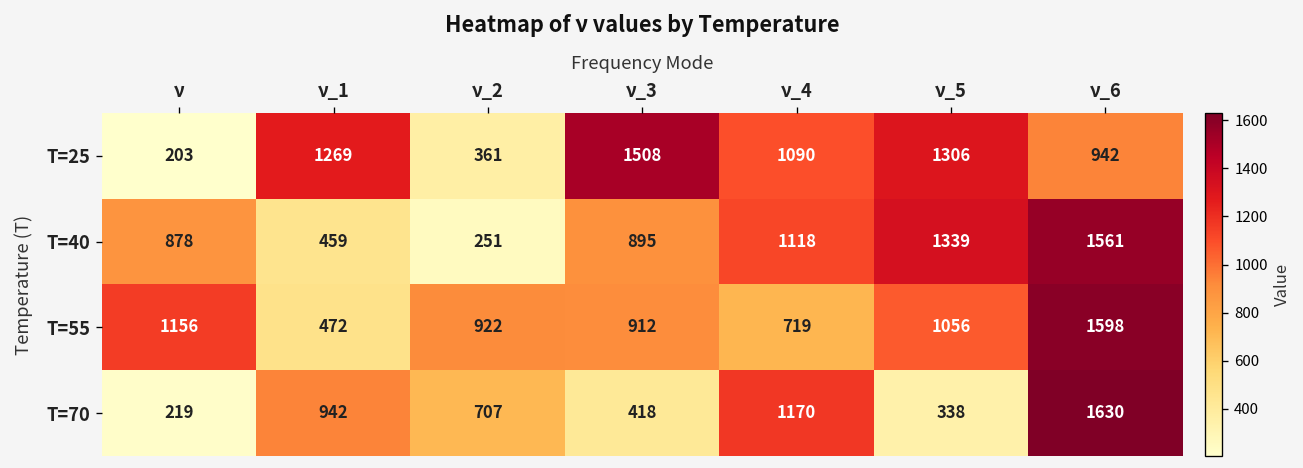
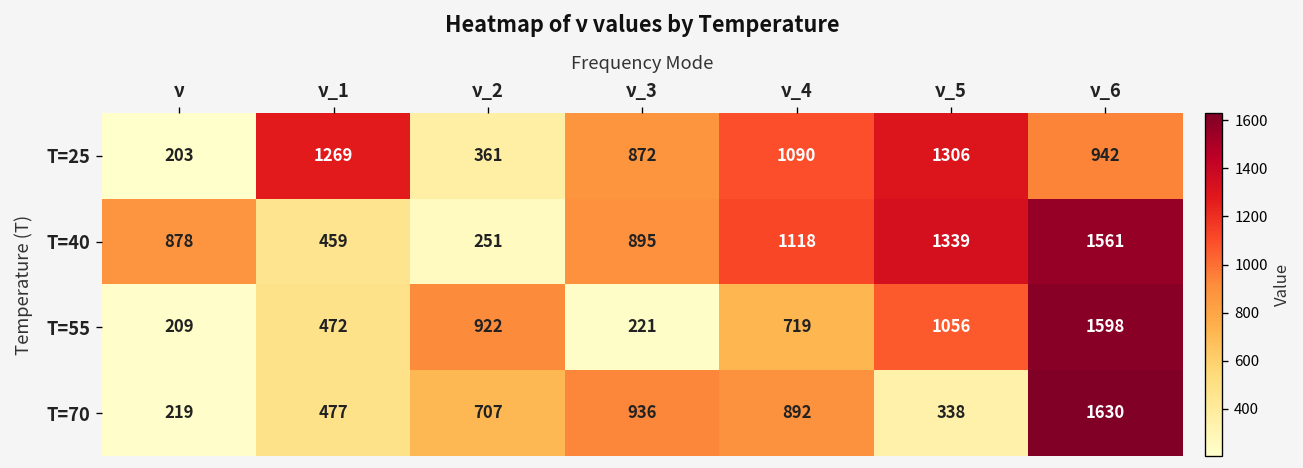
T=25, ν_3: 1508 -> 872
T=55, ν: 1156 -> 209
T=55, ν_3: 912 -> 221
T=70, ν_1: 942 -> 477
T=70, ν_3: 418 -> 936
T=70, ν_4: 1170 -> 892
